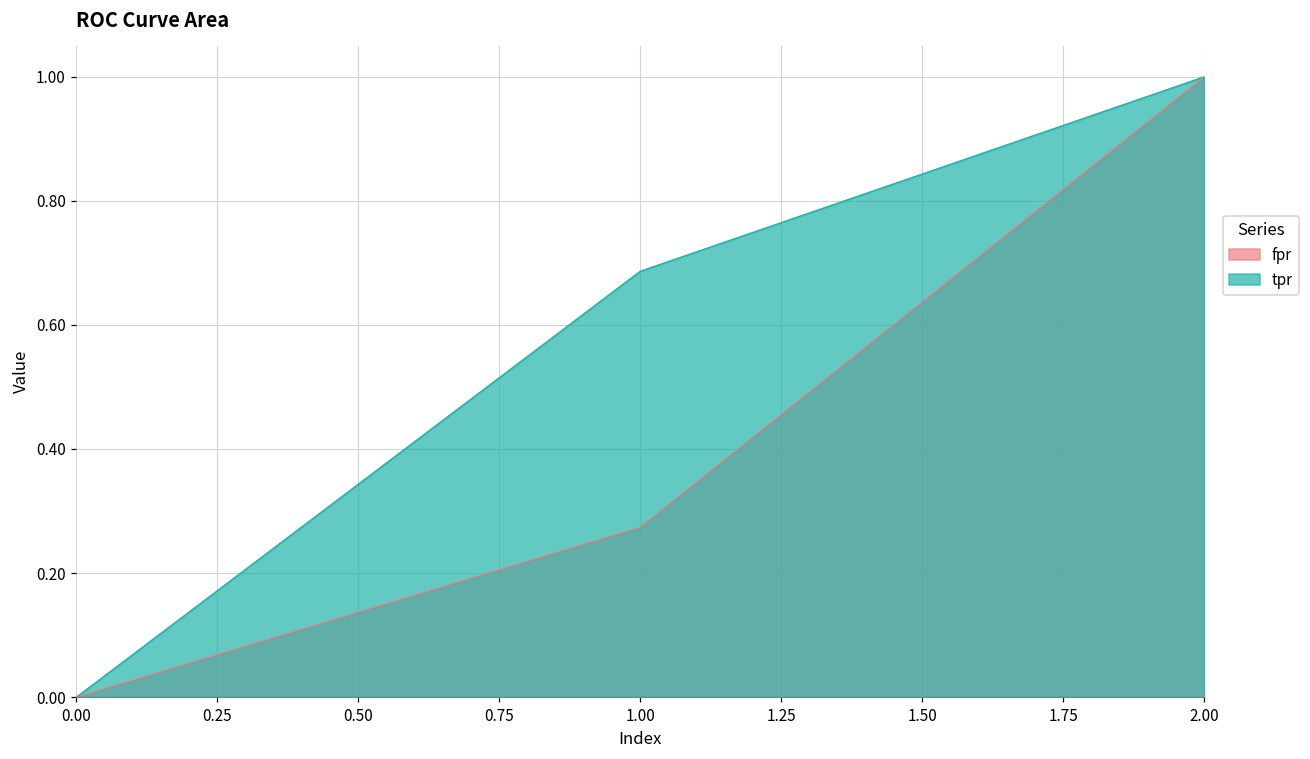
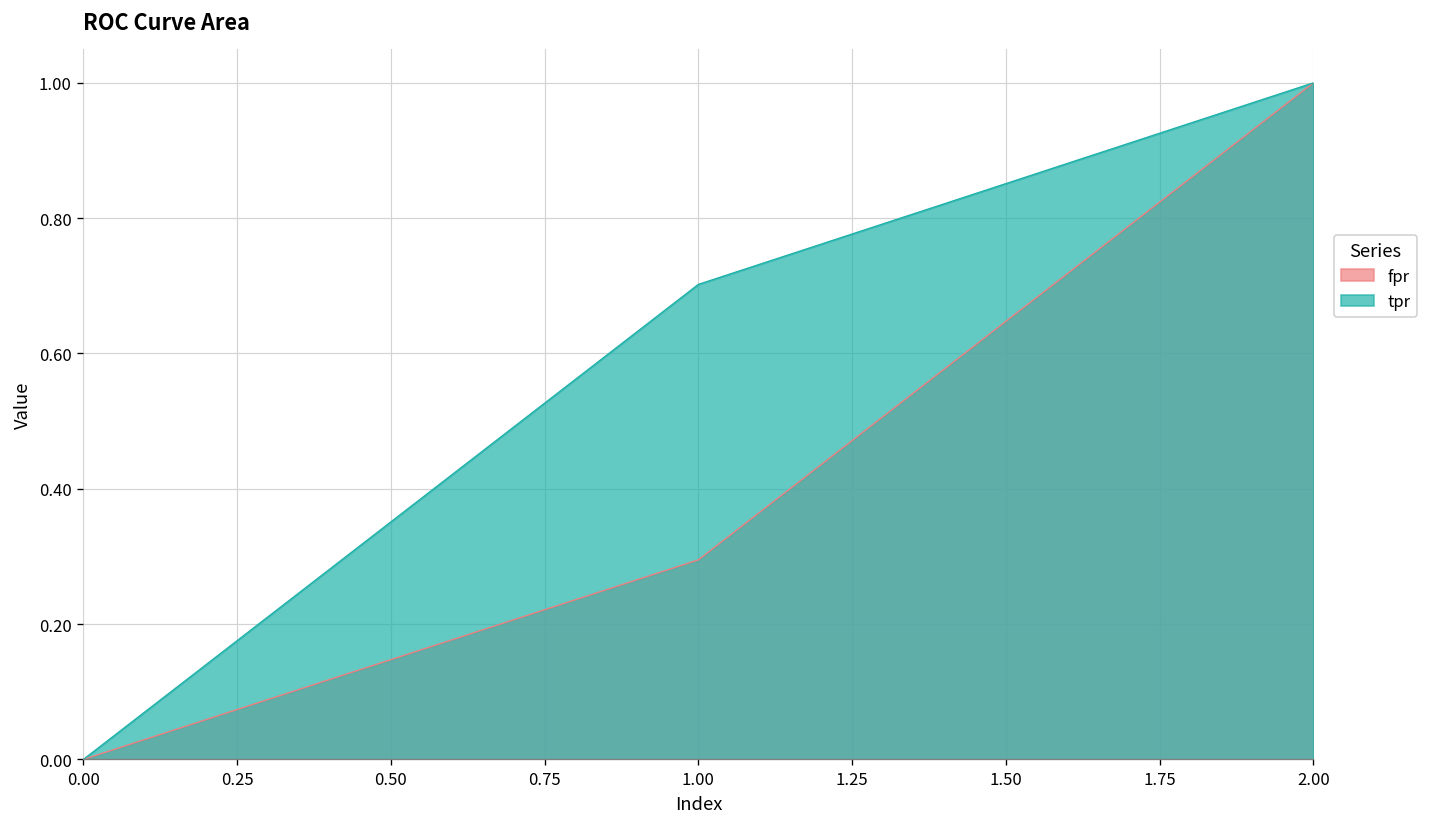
fpr, 1.00: 0.27 -> 0.29
tpr, 1.00: 0.69 -> 0.70
